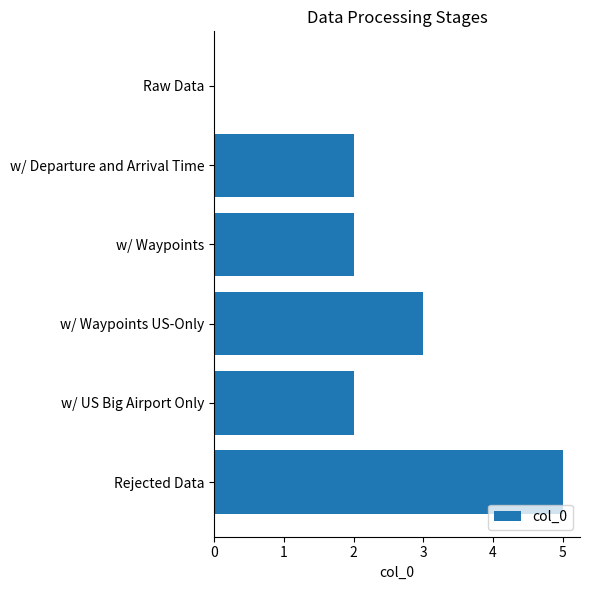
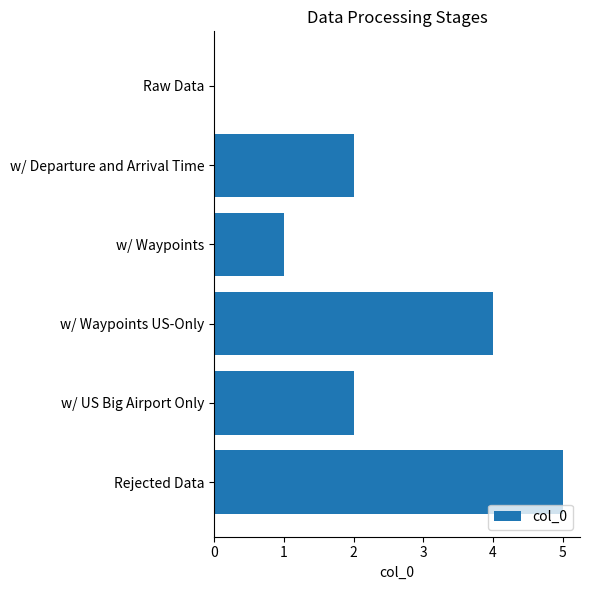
w/ Waypoints: 2 -> 1
w/ Waypoints US-Only: 3 -> 4
